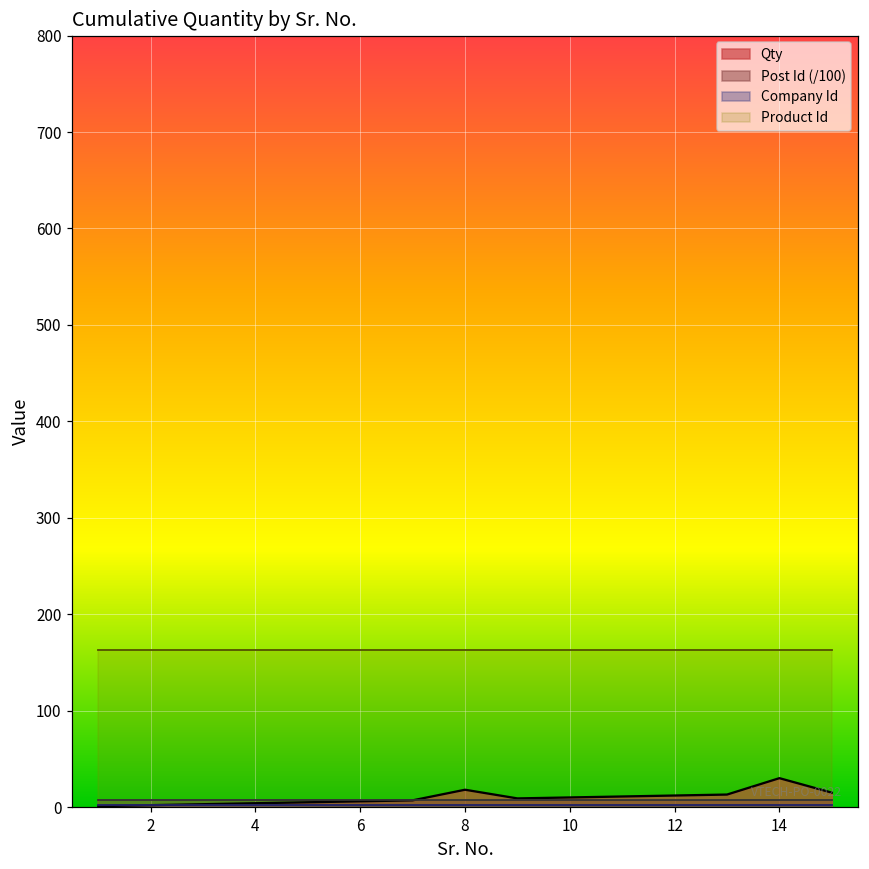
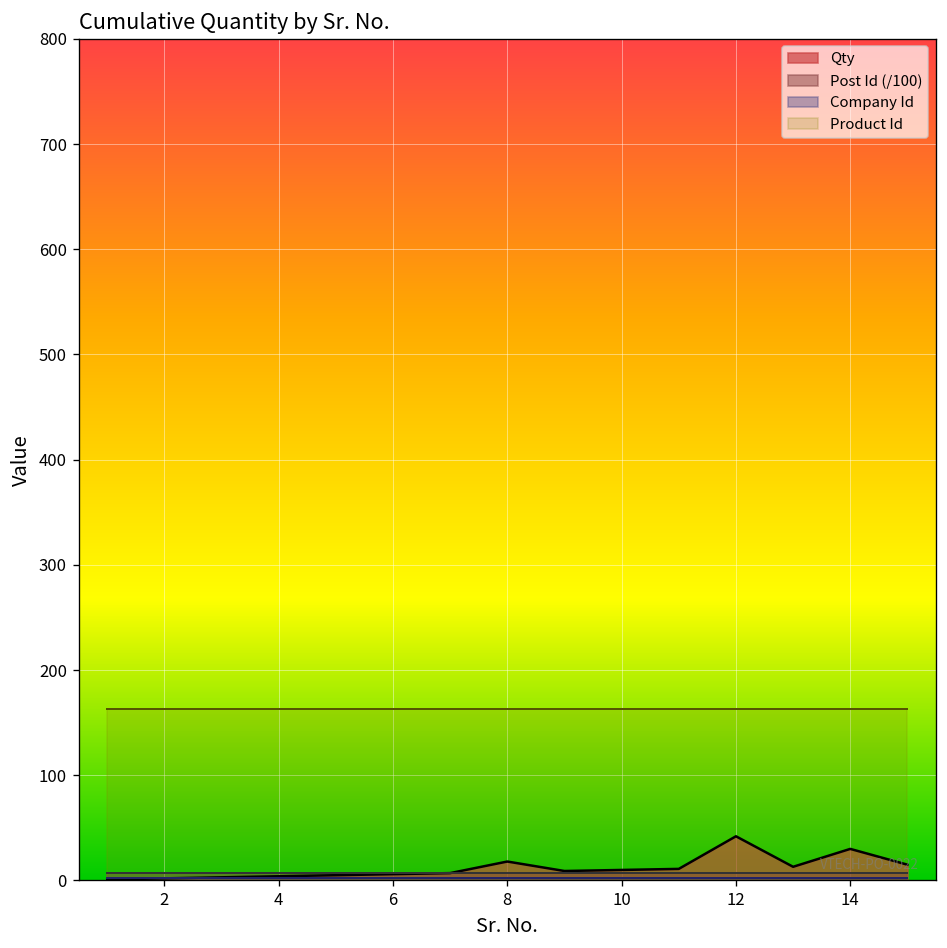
Qty, 12: 10 -> 40
